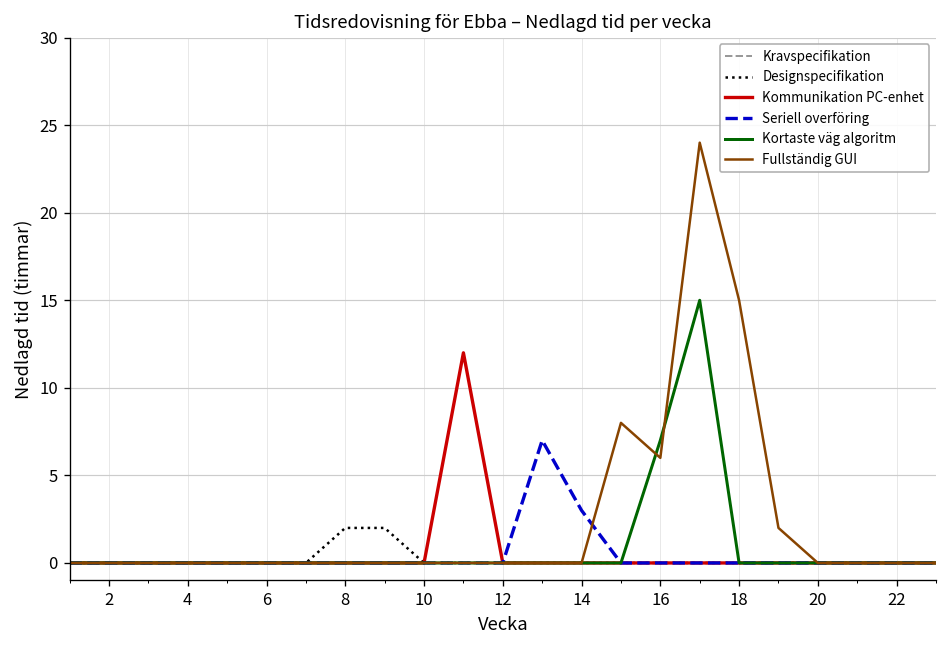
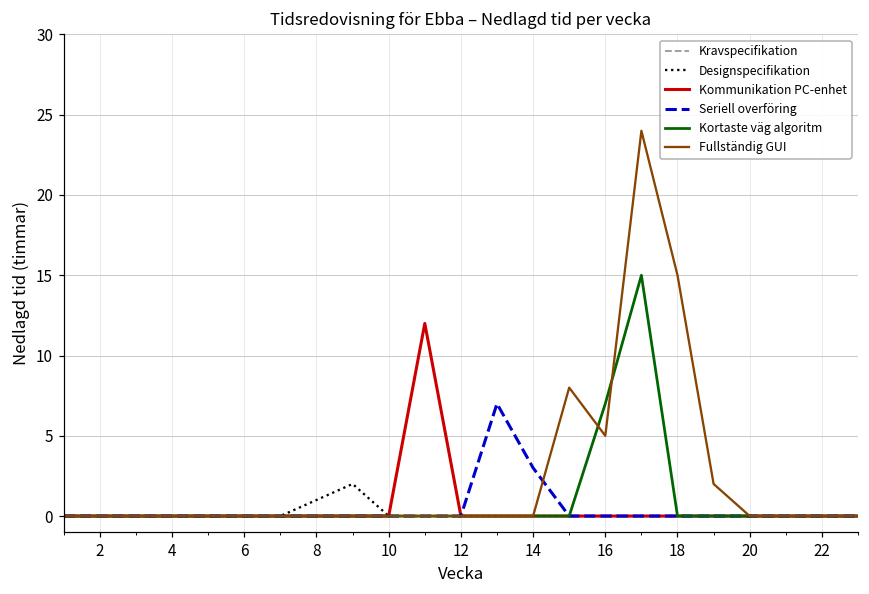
Designspecifikation, 8: 2 -> 1
Fullständig GUI, 16: 6 -> 5
